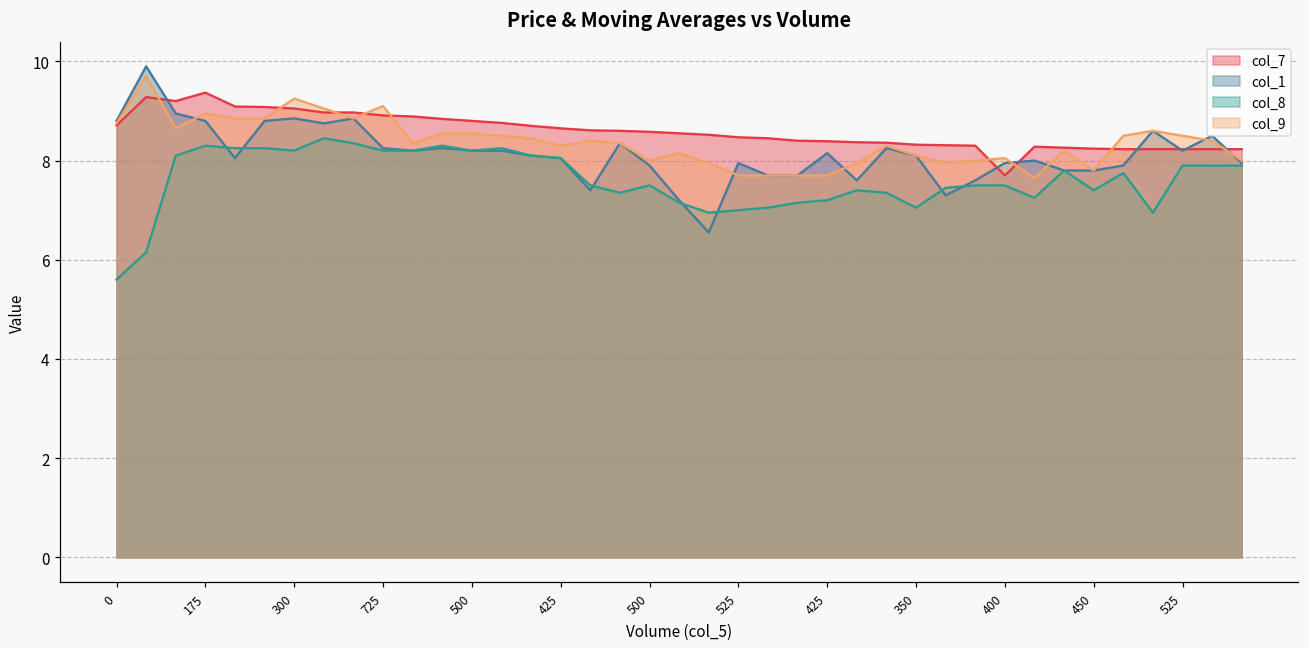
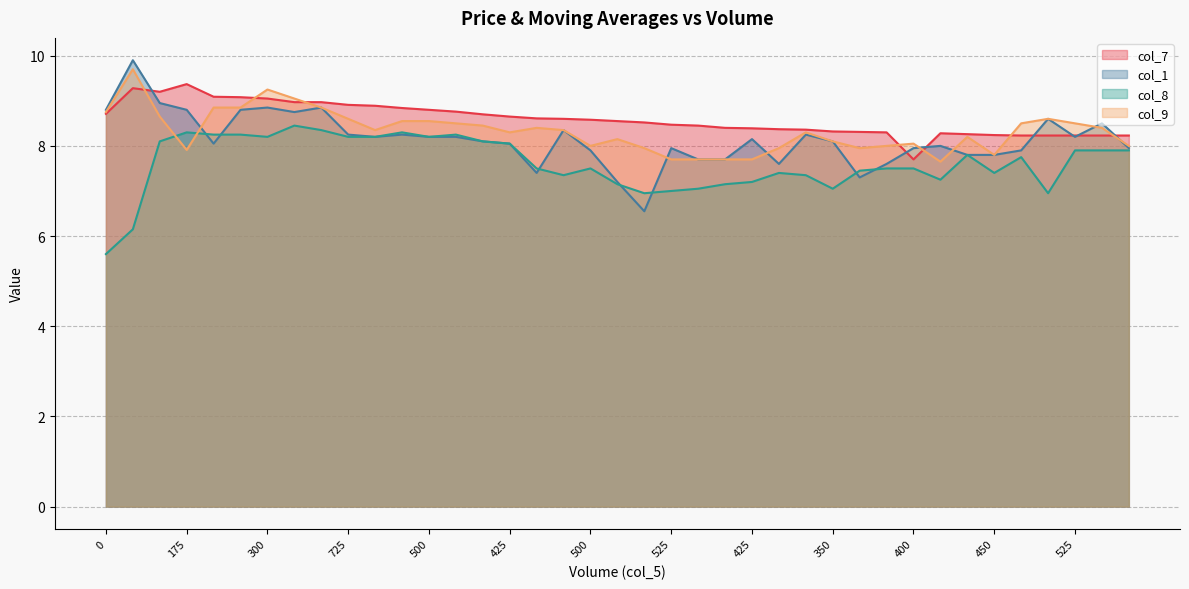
col_9, 175: 9.0 -> 7.9
col_9, 725: 9.1 -> 8.6
